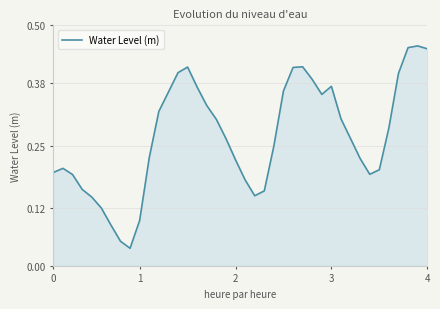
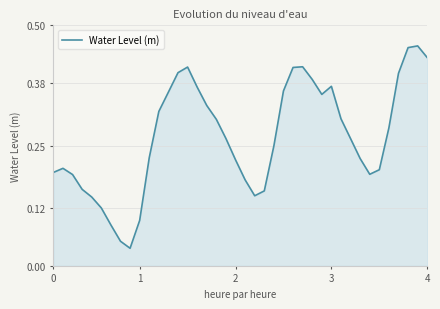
4: 0.45 -> 0.43
